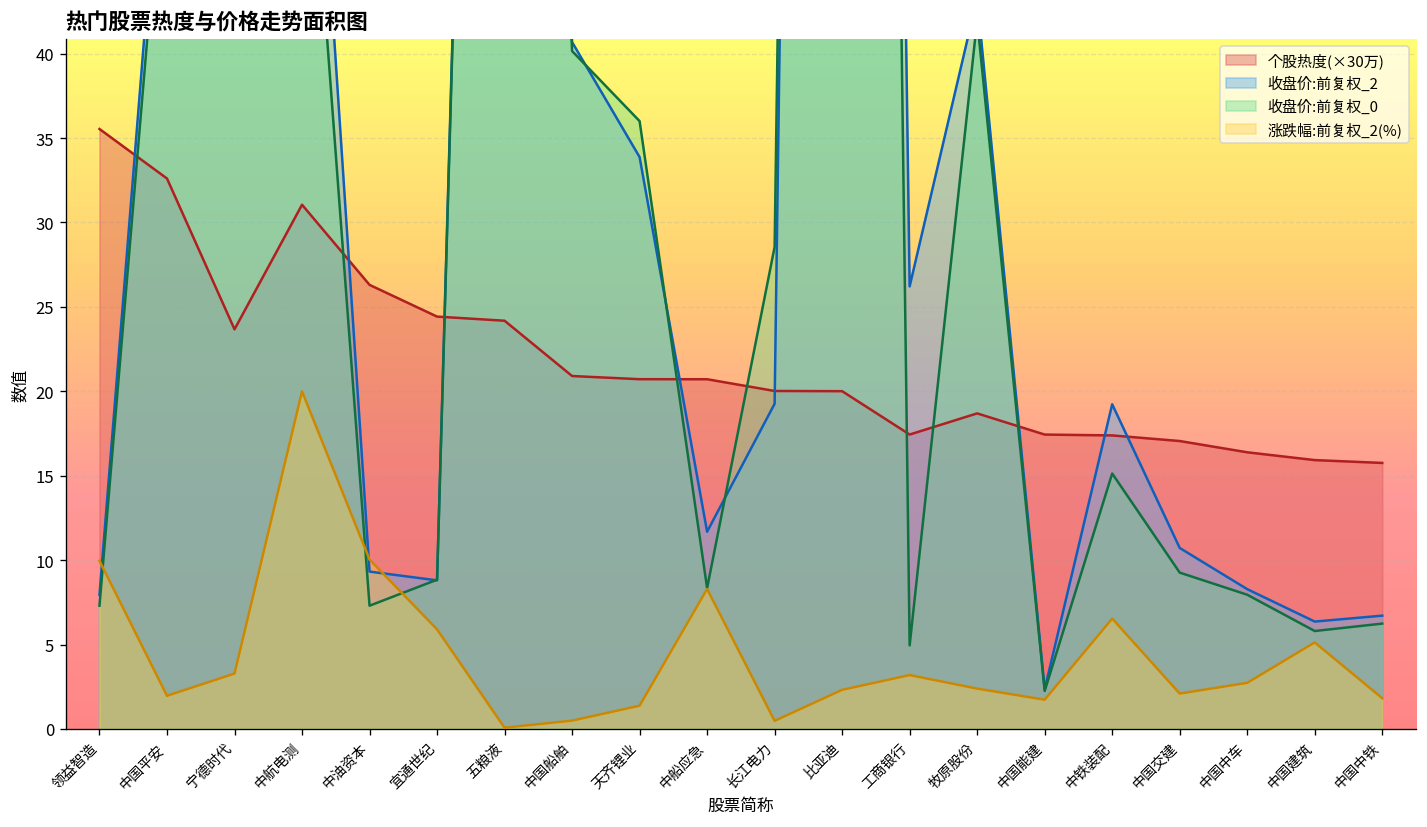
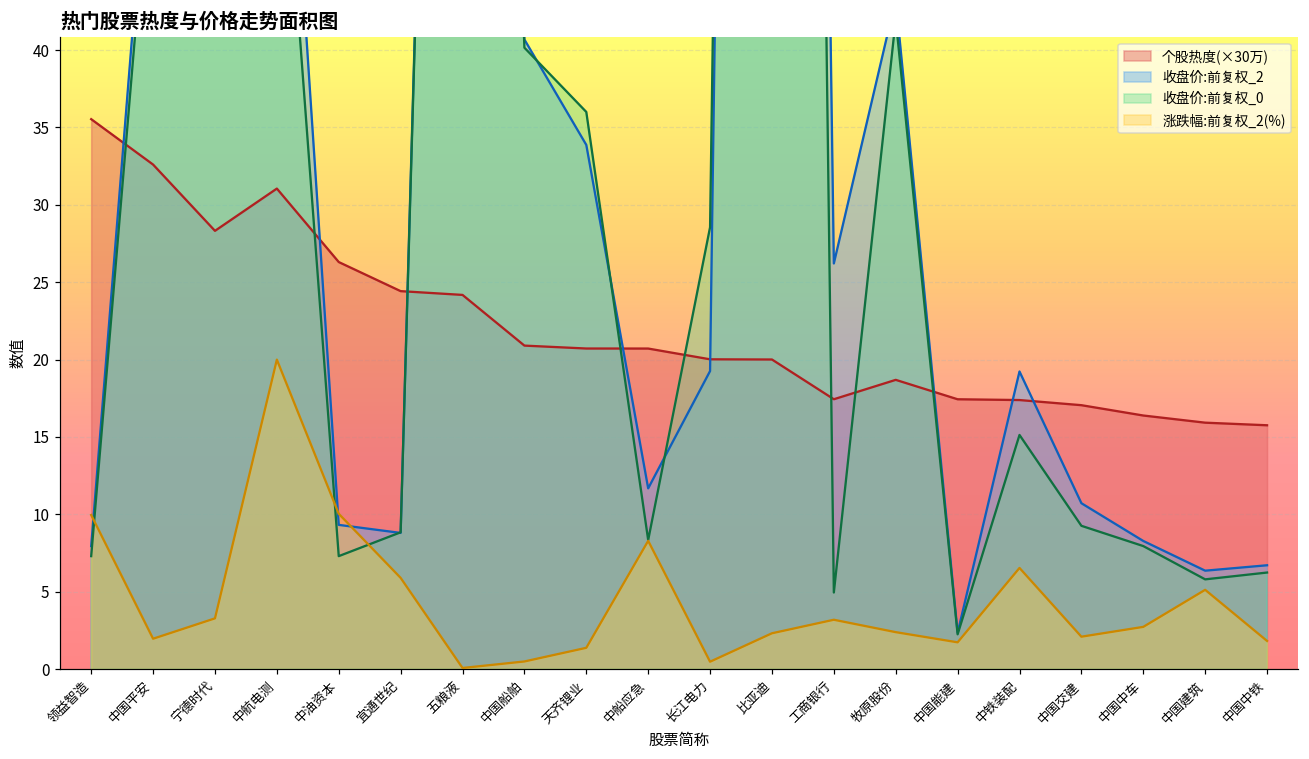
个股热度(×30万), 宁德时代: 23.7 -> 28.3
